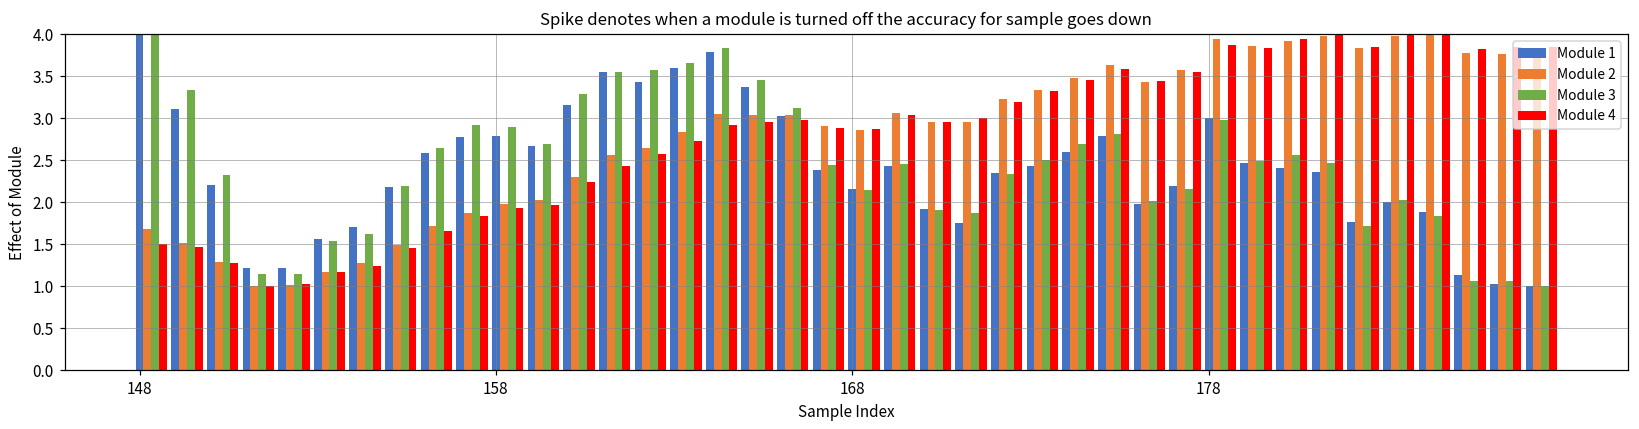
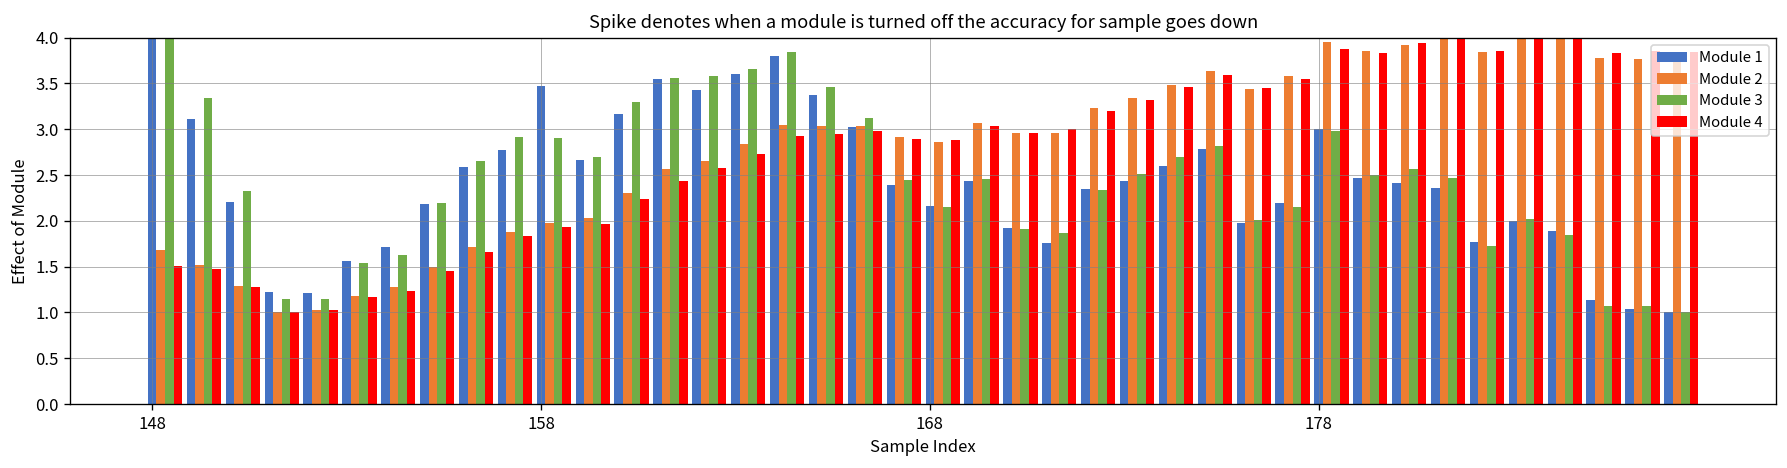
Module 1, 158: 2.8 -> 3.5
